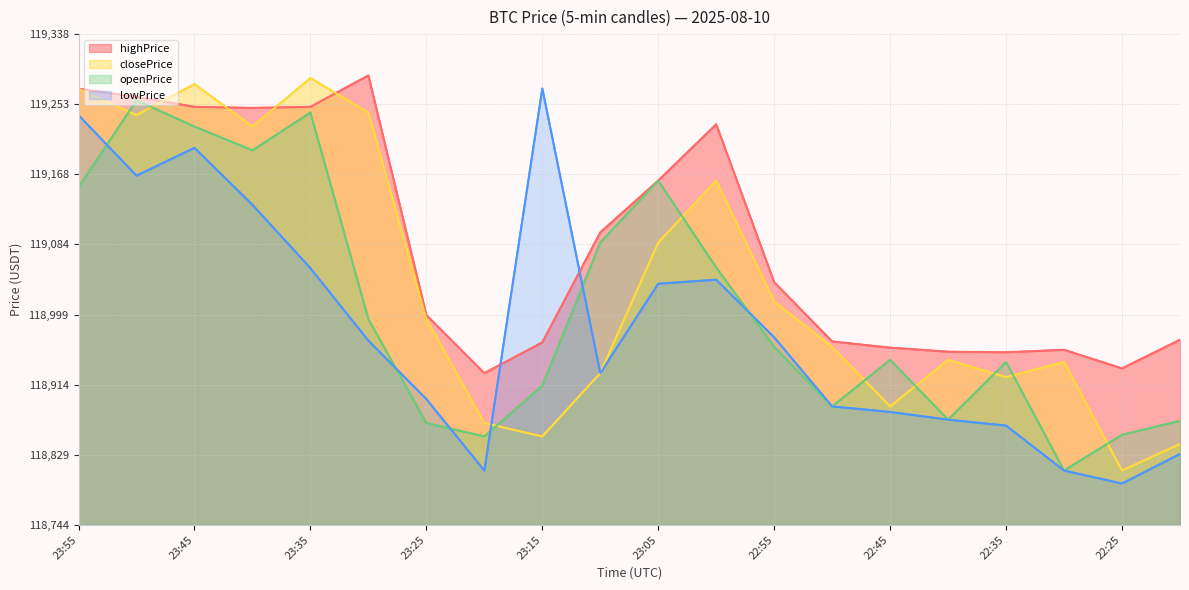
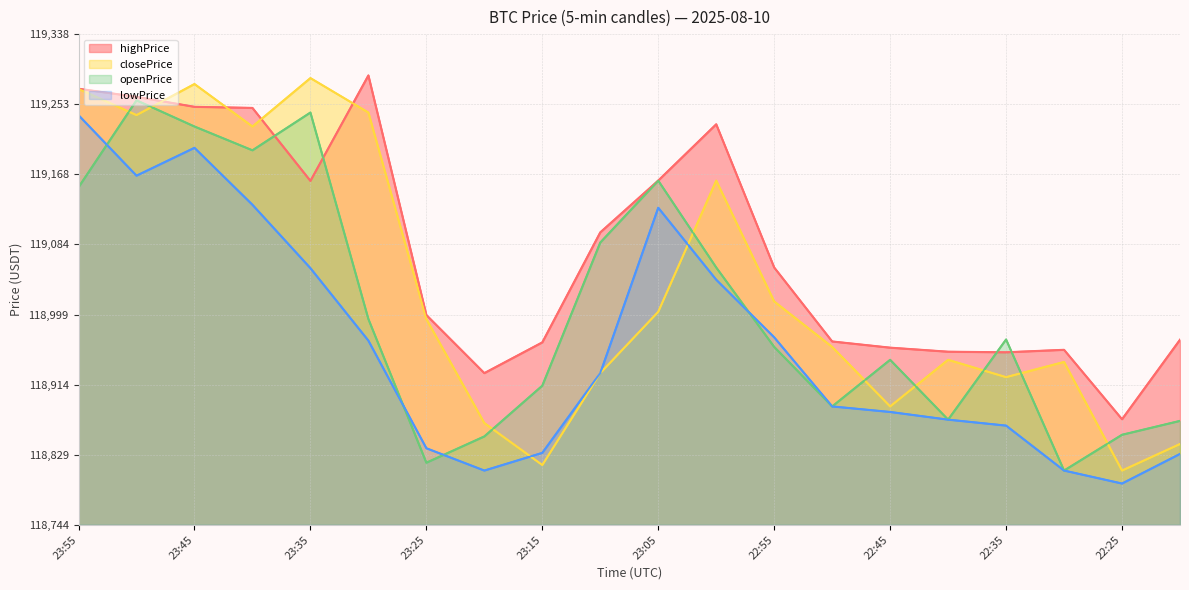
highPrice, 23:35: 119,250 -> 119,160
openPrice, 23:25: 118,870 -> 118,820
lowPrice, 23:25: 118,900 -> 118,840
closePrice, 23:15: 118,850 -> 118,820
lowPrice, 23:15: 119,270 -> 118,830
closePrice, 23:05: 119,090 -> 119,000
lowPrice, 23:05: 119,040 -> 119,130
highPrice, 22:55: 119,040 -> 119,060
openPrice, 22:35: 118,940 -> 118,970
highPrice, 22:25: 118,930 -> 118,870
